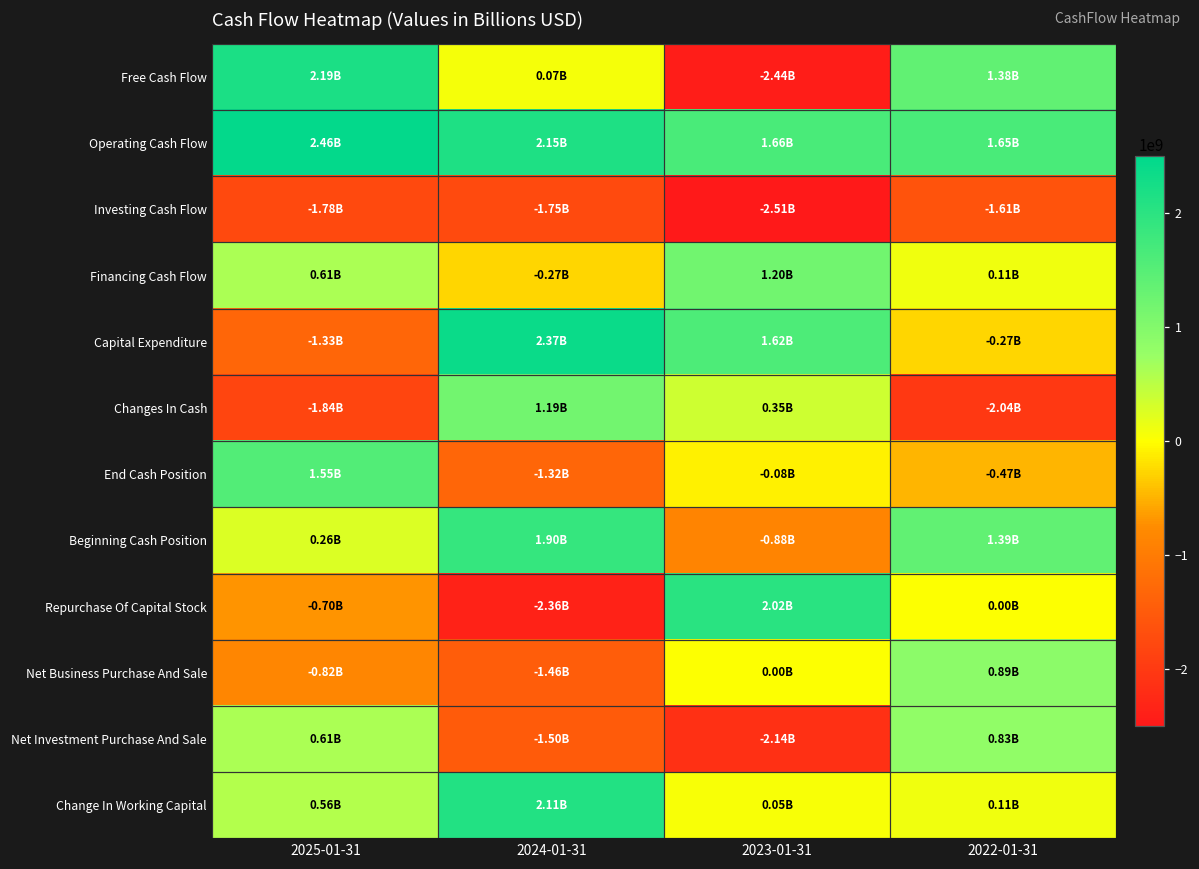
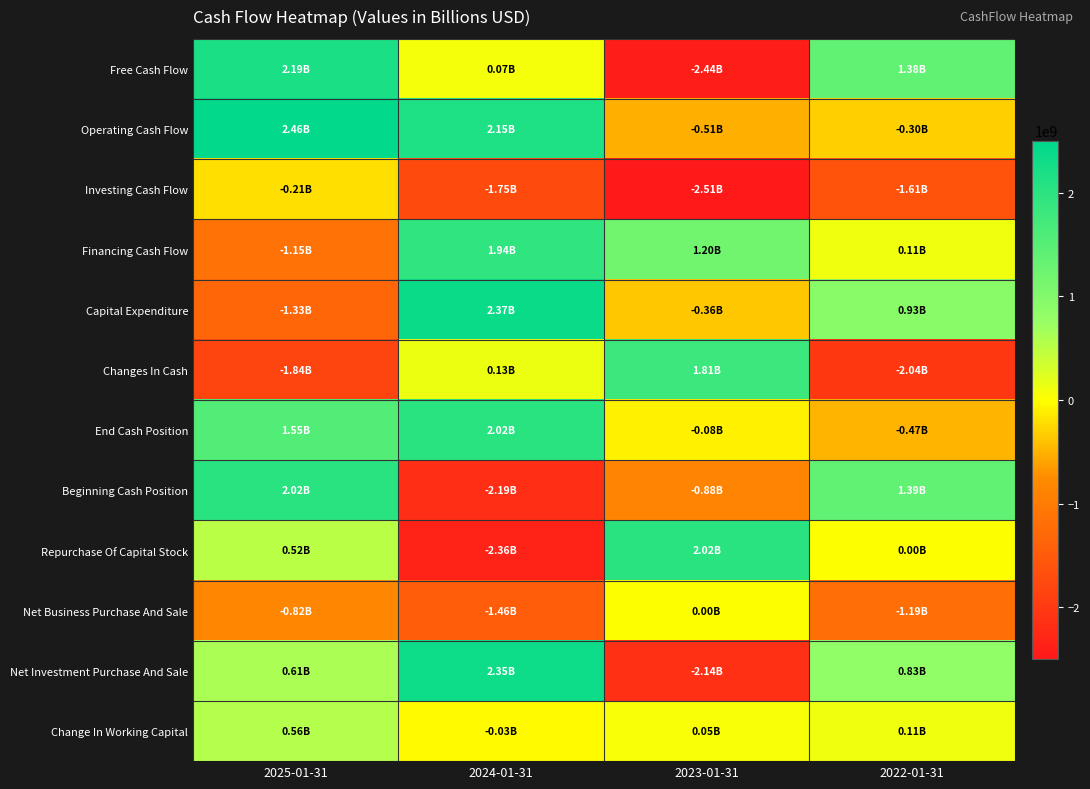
Operating Cash Flow, 2023-01-31: 1.66B -> -0.51B
Operating Cash Flow, 2022-01-31: 1.65B -> -0.30B
Investing Cash Flow, 2025-01-31: -1.78B -> -0.21B
Financing Cash Flow, 2025-01-31: 0.61B -> -1.15B
Financing Cash Flow, 2024-01-31: -0.27B -> 1.94B
Capital Expenditure, 2023-01-31: 1.62B -> -0.36B
Capital Expenditure, 2022-01-31: -0.27B -> 0.93B
Changes In Cash, 2024-01-31: 1.19B -> 0.13B
Changes In Cash, 2023-01-31: 0.35B -> 1.81B
End Cash Position, 2024-01-31: -1.32B -> 2.02B
Beginning Cash Position, 2025-01-31: 0.26B -> 2.02B
Beginning Cash Position, 2024-01-31: 1.90B -> -2.19B
Repurchase Of Capital Stock, 2025-01-31: -0.70B -> 0.52B
Net Business Purchase And Sale, 2022-01-31: 0.89B -> -1.19B
Net Investment Purchase And Sale, 2024-01-31: -1.50B -> 2.35B
Change In Working Capital, 2024-01-31: 2.11B -> -0.03B
